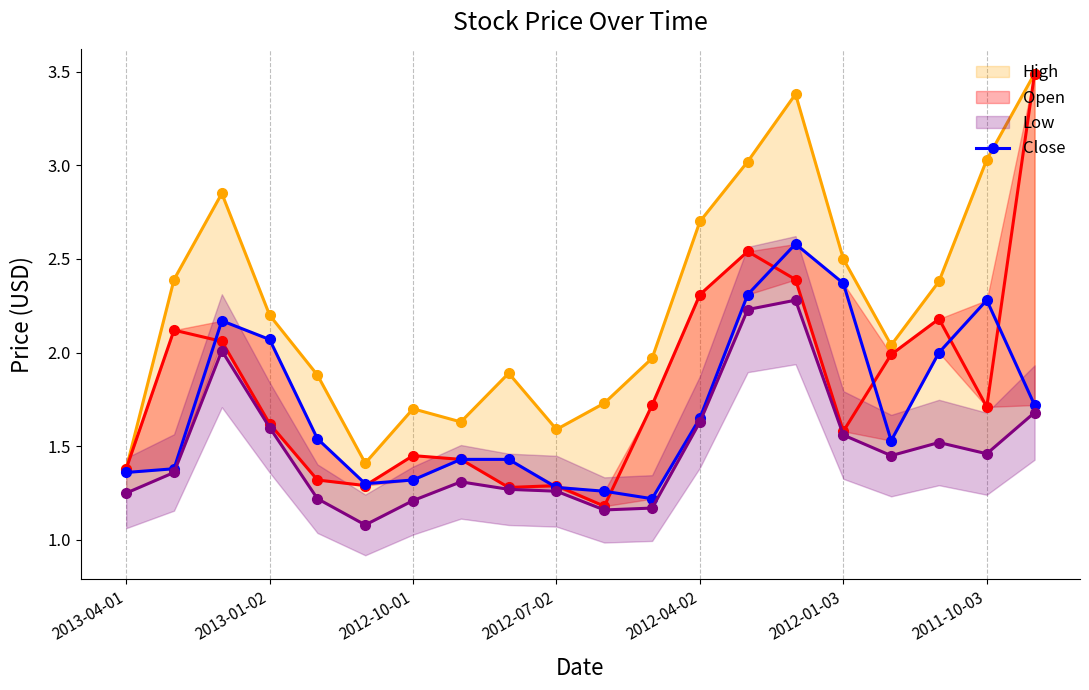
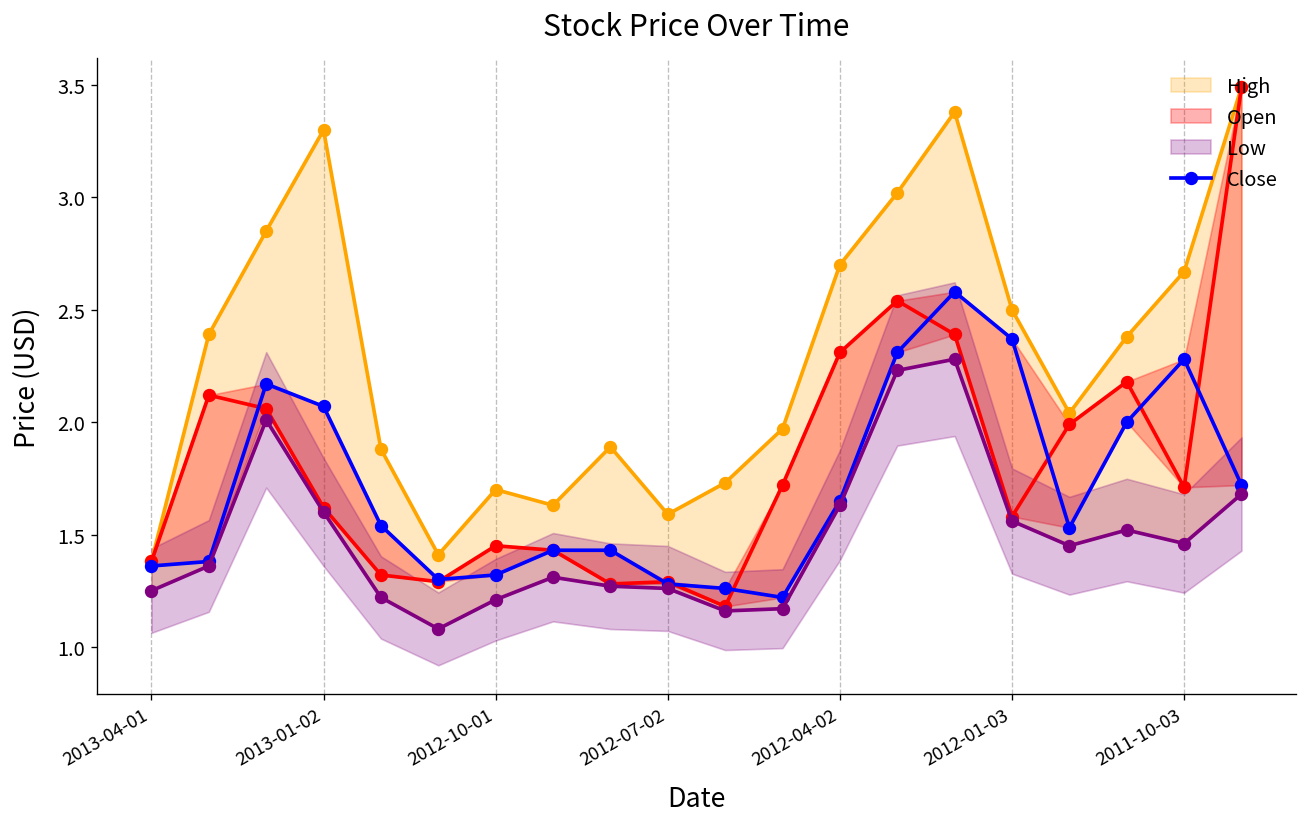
High, 2013-01-02: 2.2 -> 3.3
High, 2011-10-03: 3.03 -> 2.67
